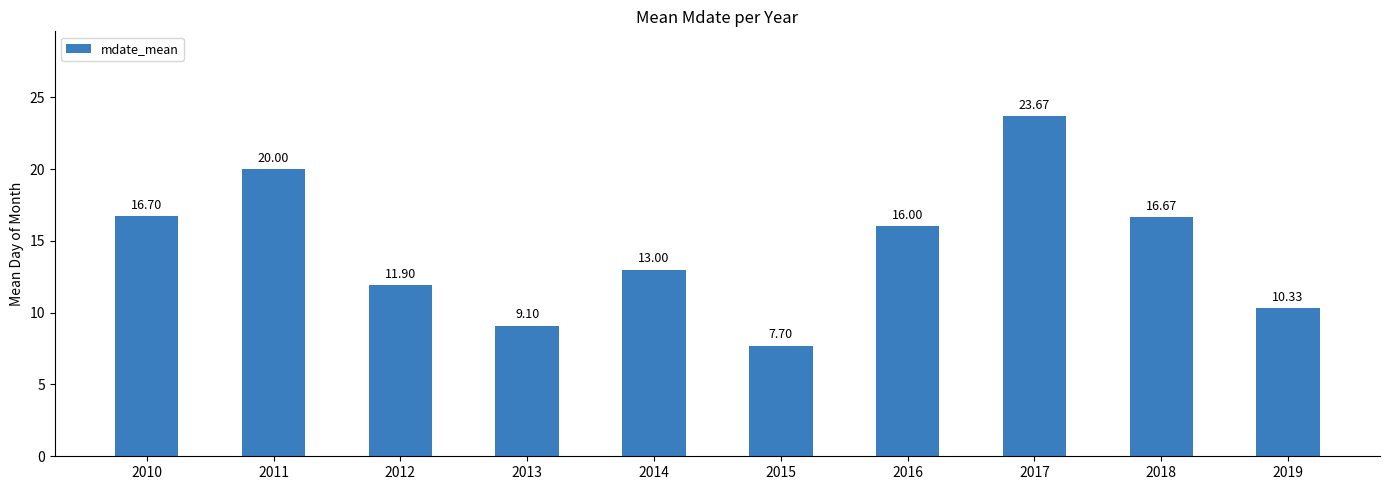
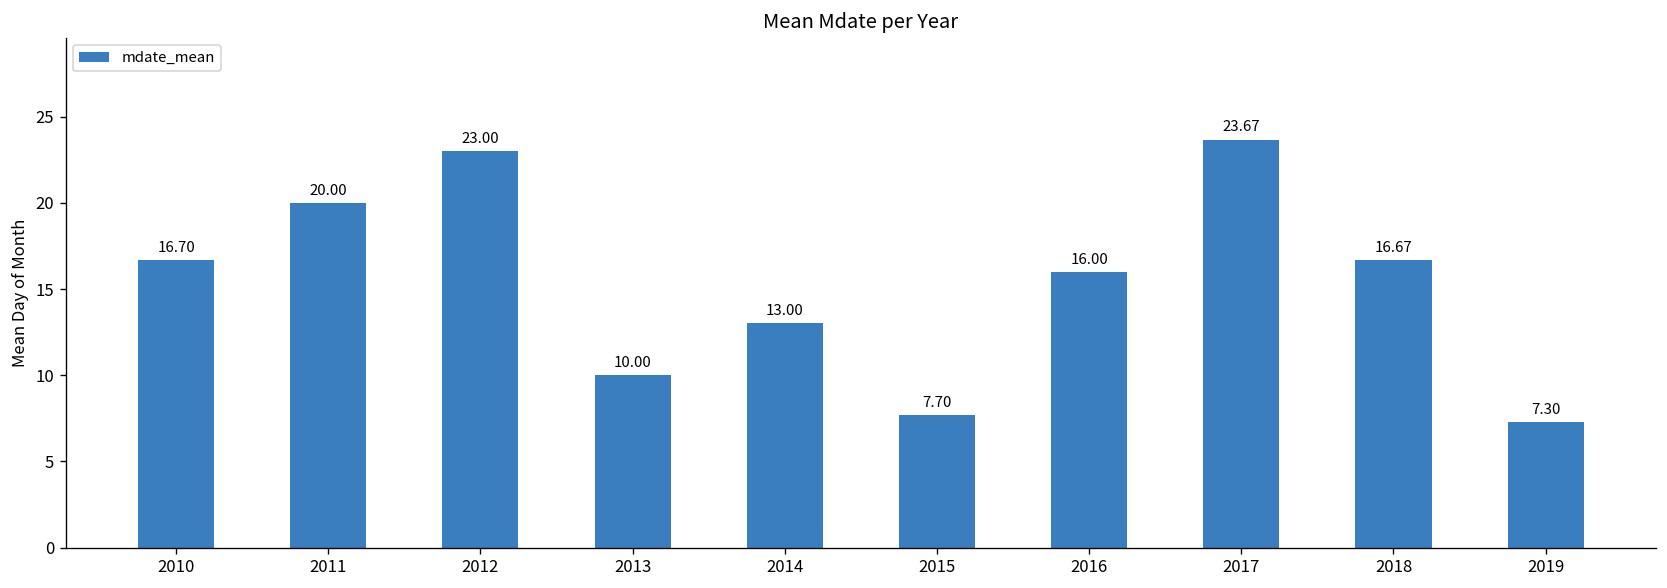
2012: 11.90 -> 23.00
2013: 9.10 -> 10.00
2019: 10.33 -> 7.30
